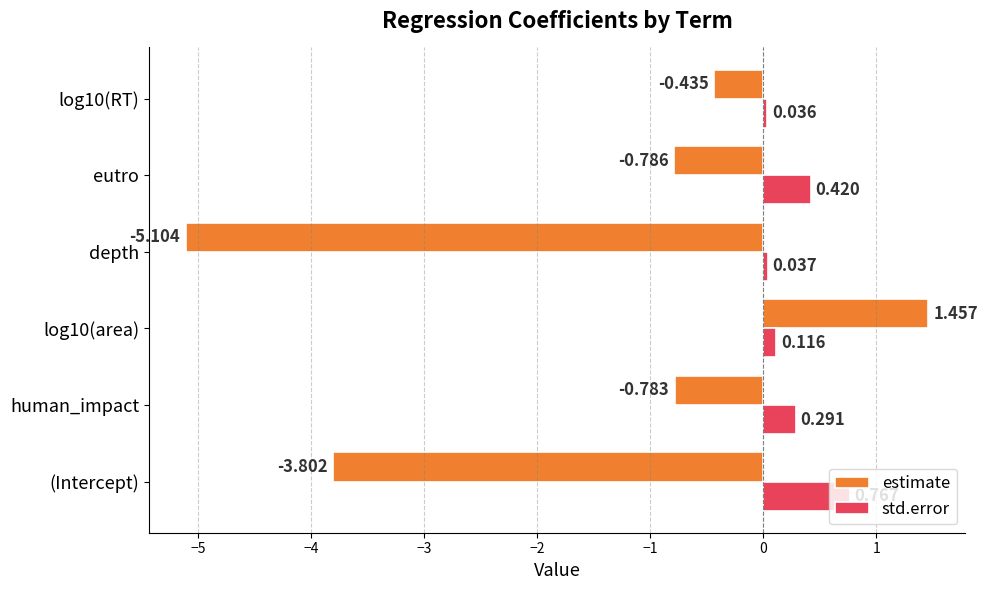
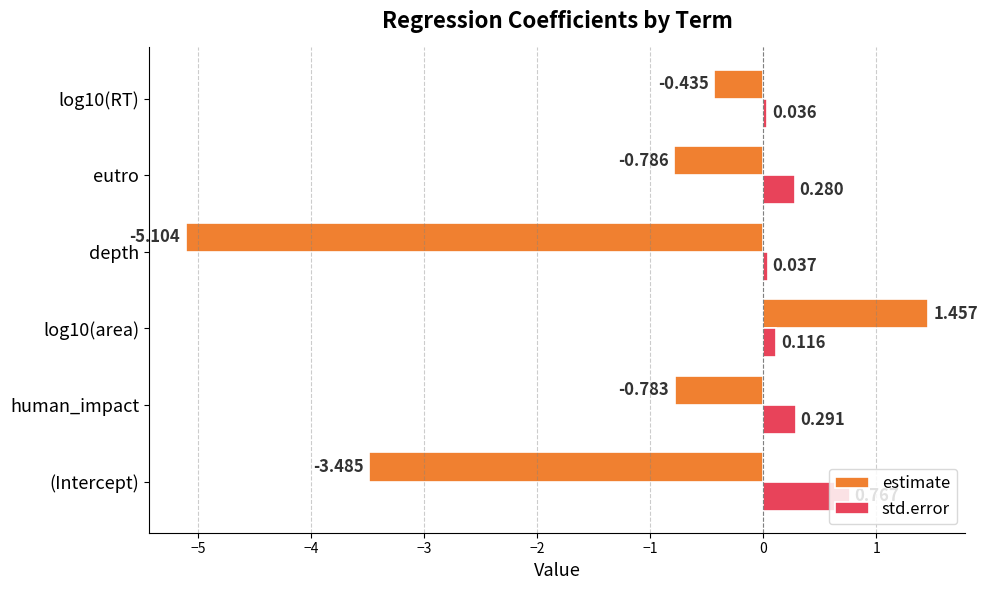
std.error, eutro: 0.420 -> 0.280
estimate, (Intercept): -3.802 -> -3.485
